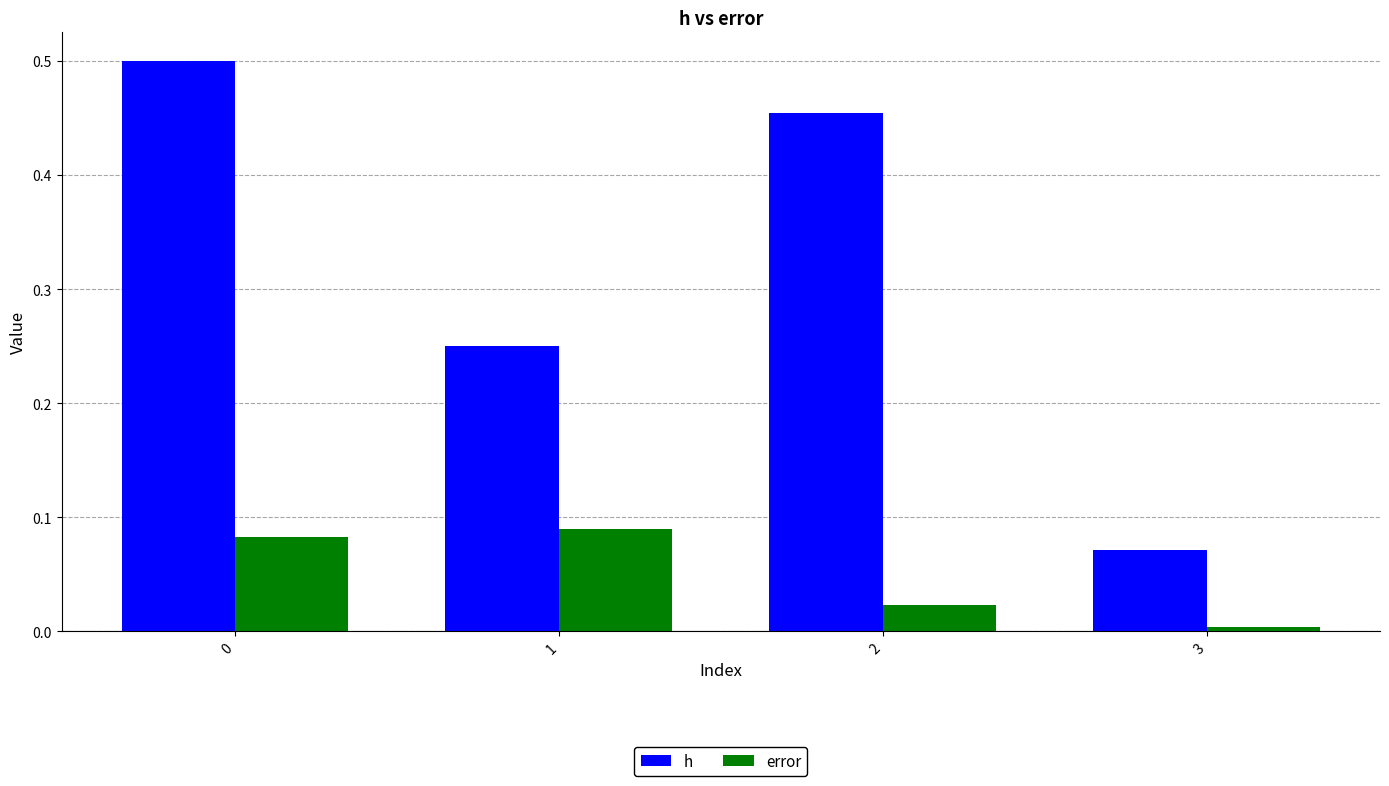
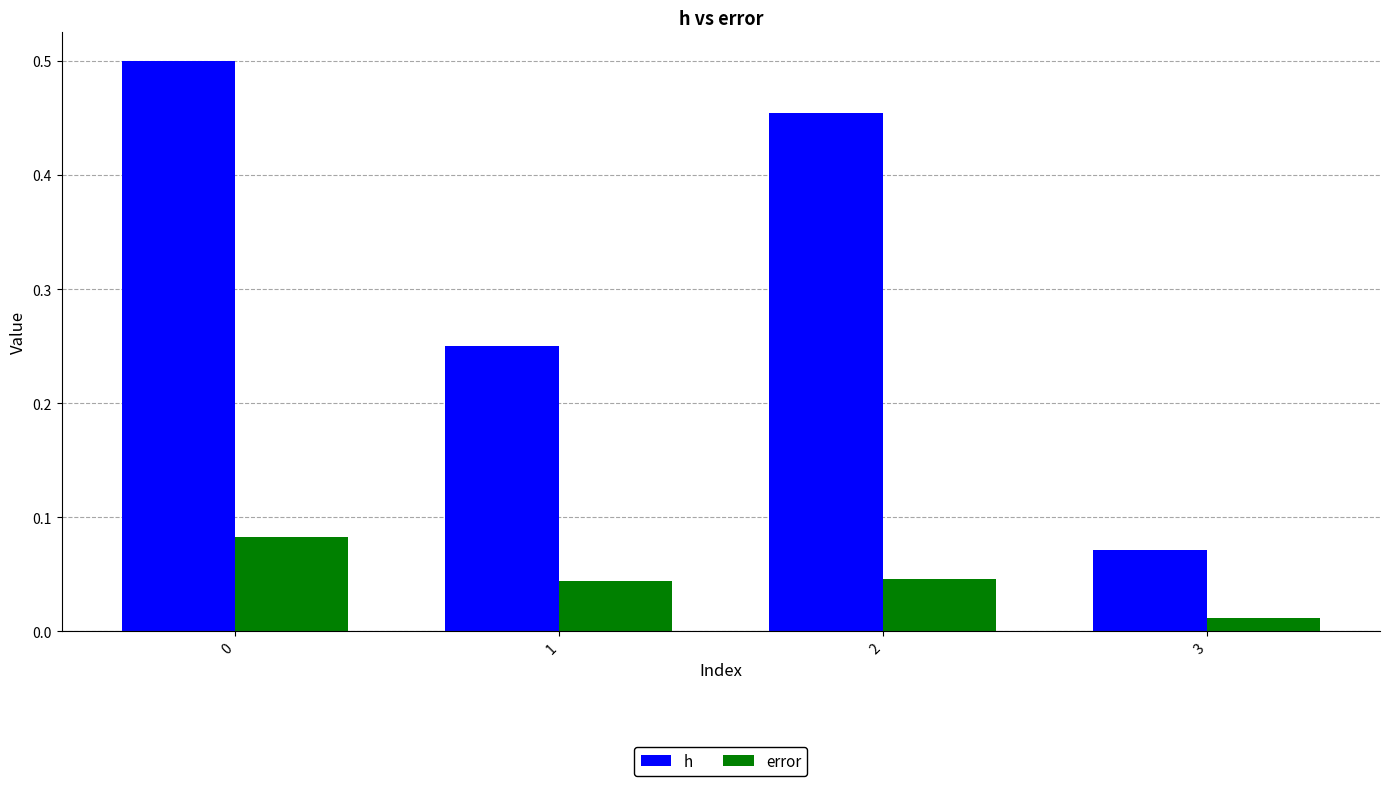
error, 1: 0.090 -> 0.044
error, 2: 0.023 -> 0.046
error, 3: 0.004 -> 0.012
